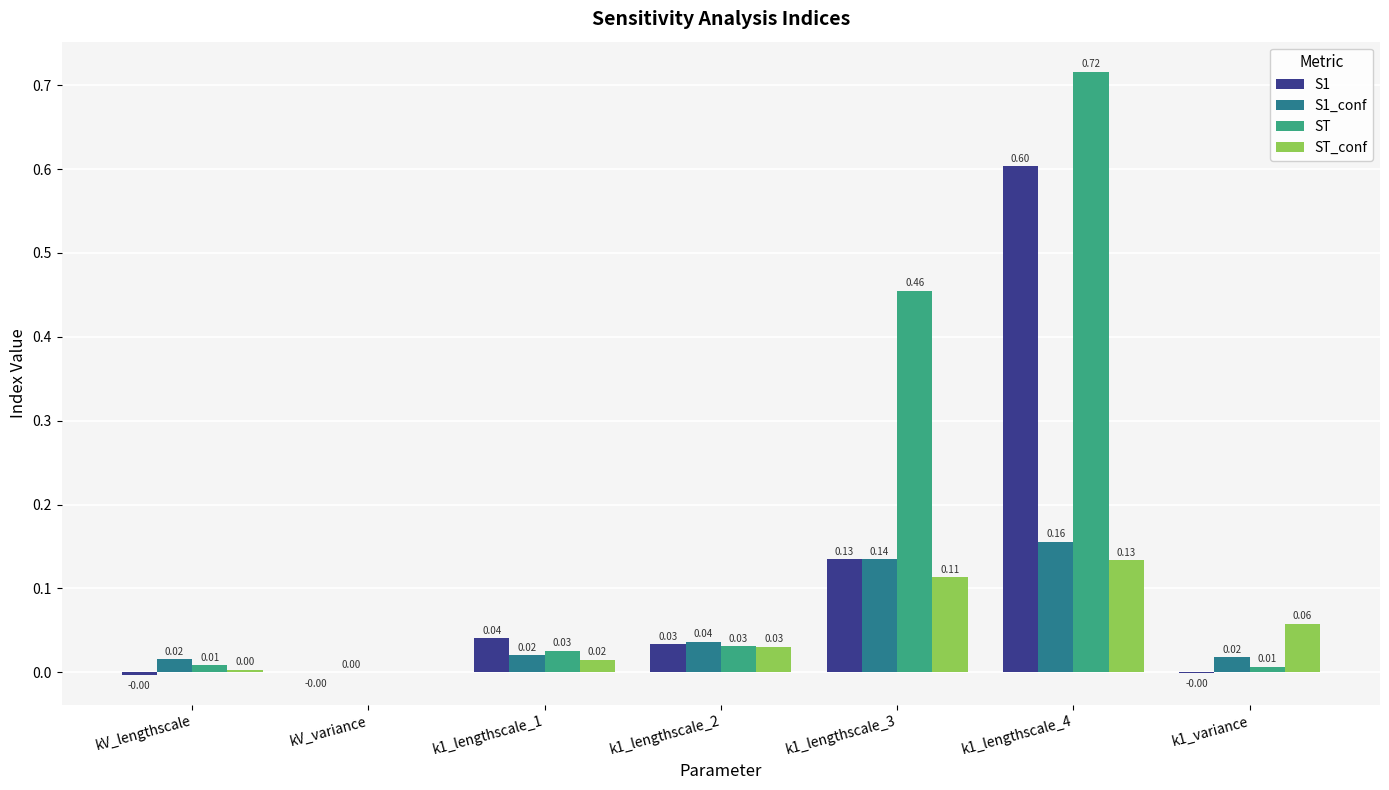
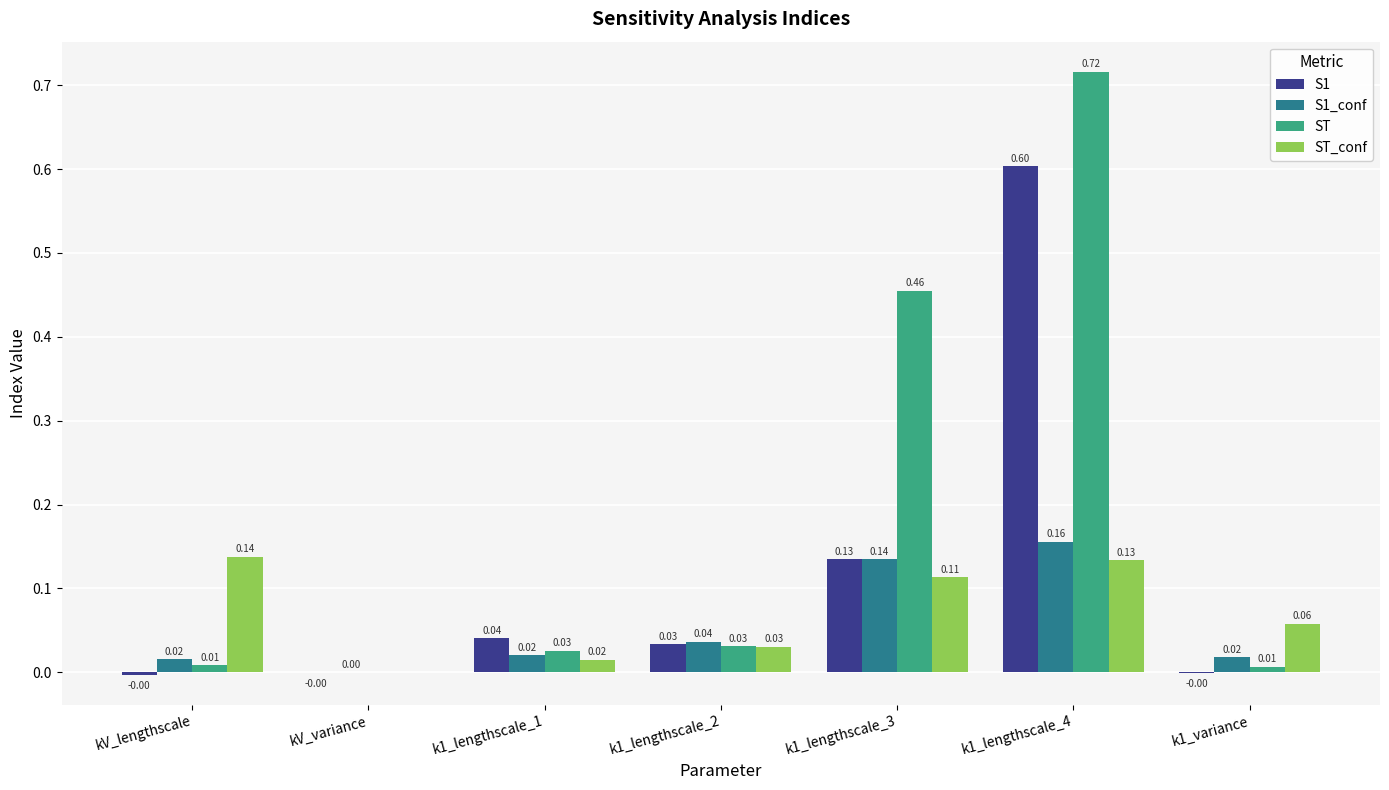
ST_conf, kV_lengthscale: 0.00 -> 0.14
